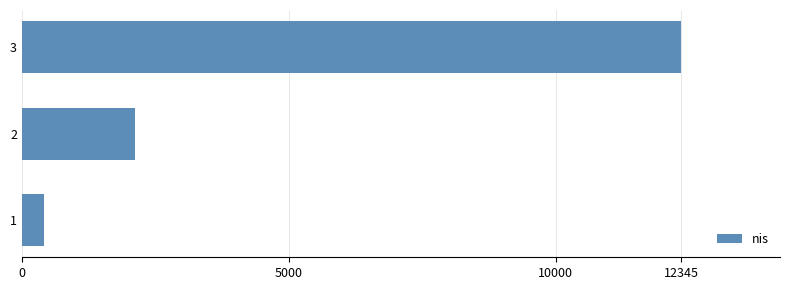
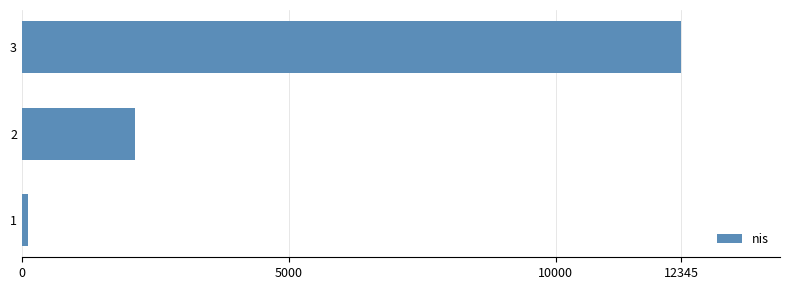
1: 400 -> 100
